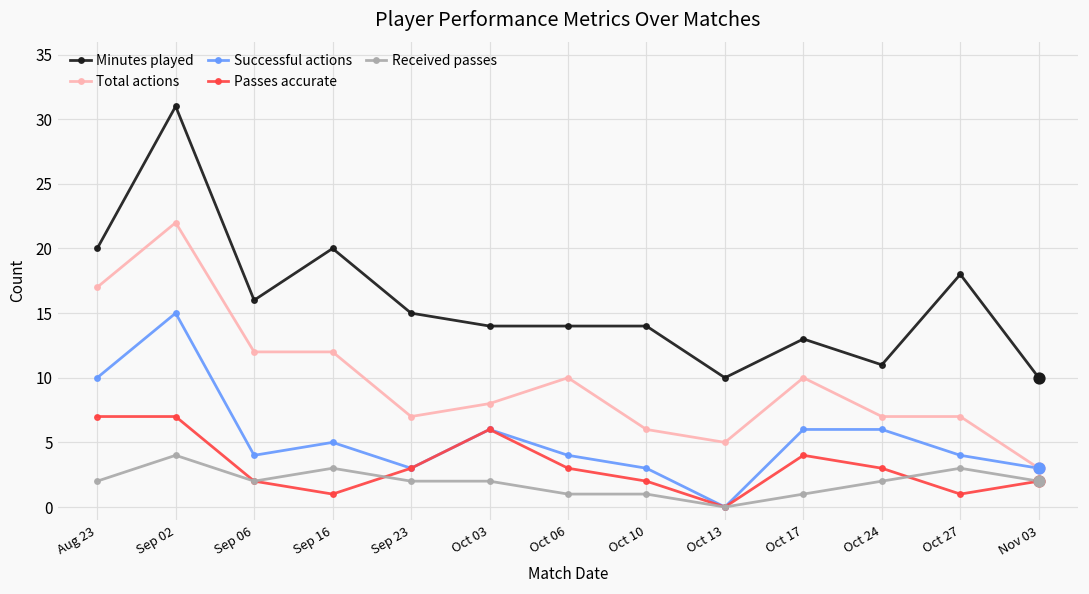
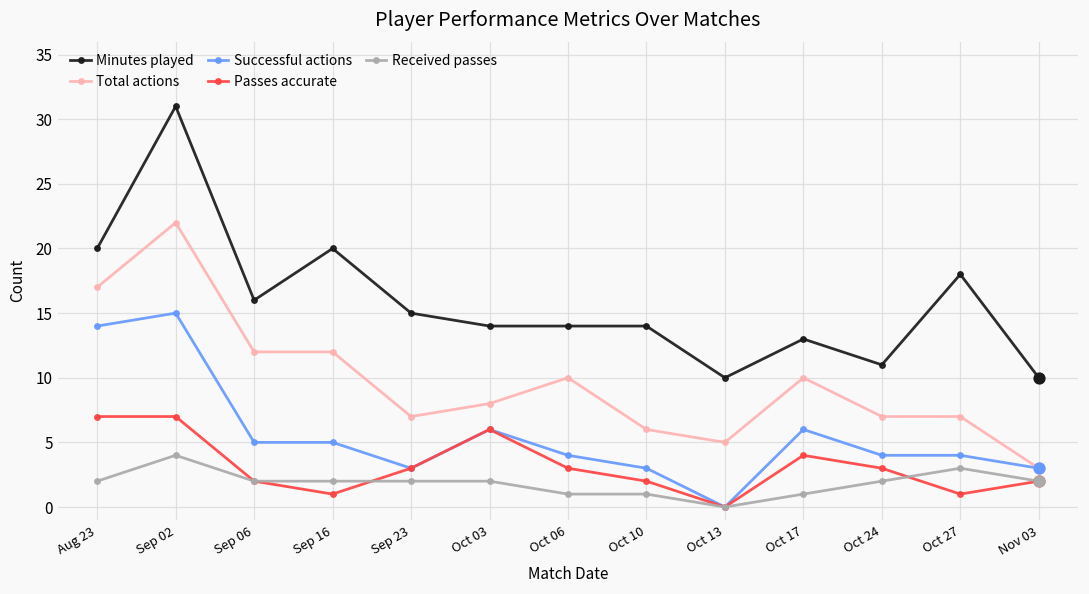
Successful actions, Aug 23: 10 -> 14
Successful actions, Sep 06: 4 -> 5
Received passes, Sep 16: 3 -> 2
Successful actions, Oct 24: 6 -> 4
